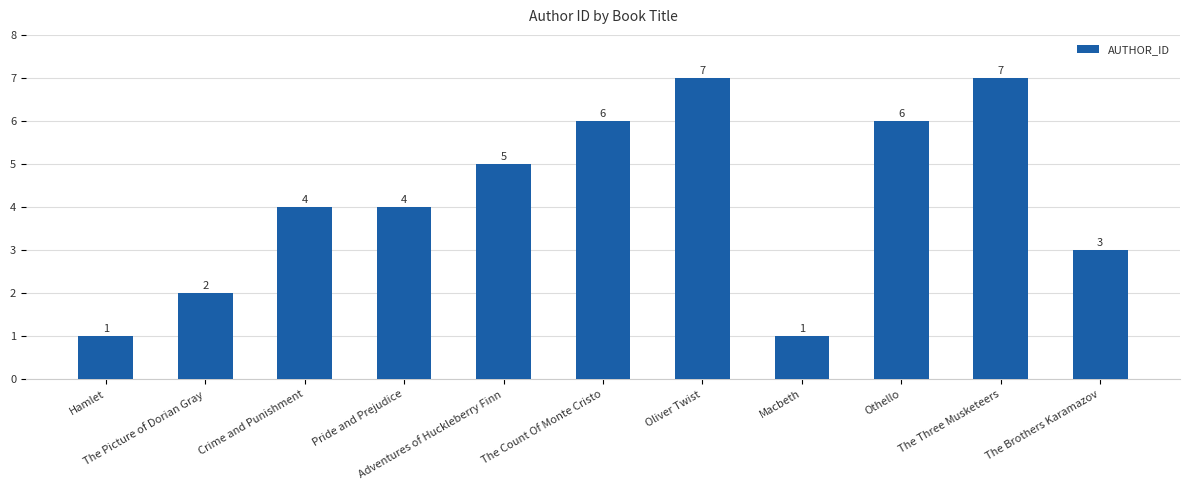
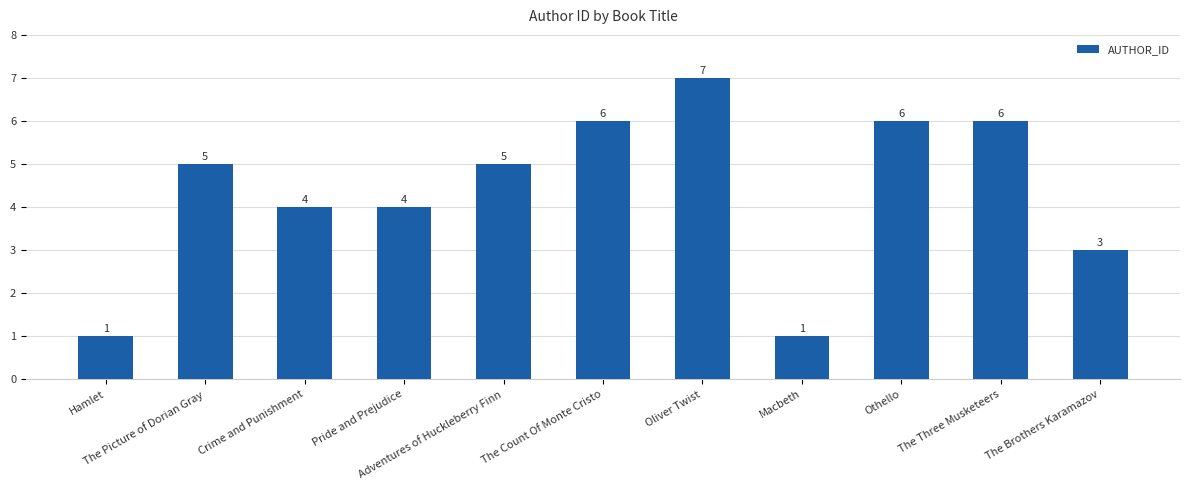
The Picture of Dorian Gray: 2 -> 5
The Three Musketeers: 7 -> 6
